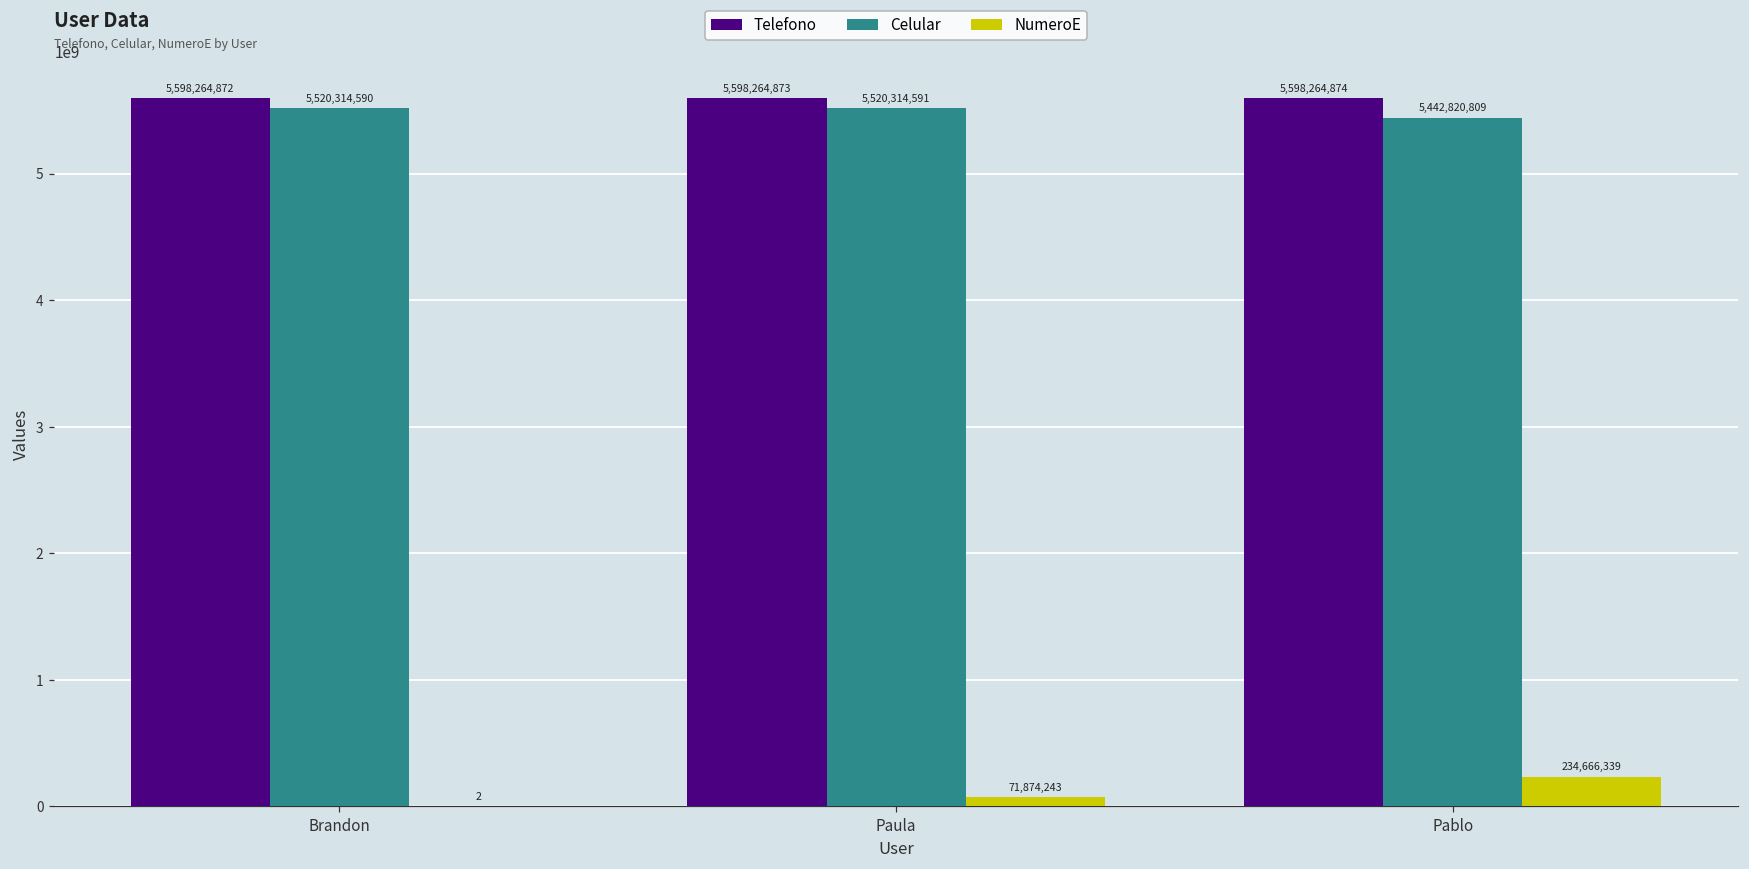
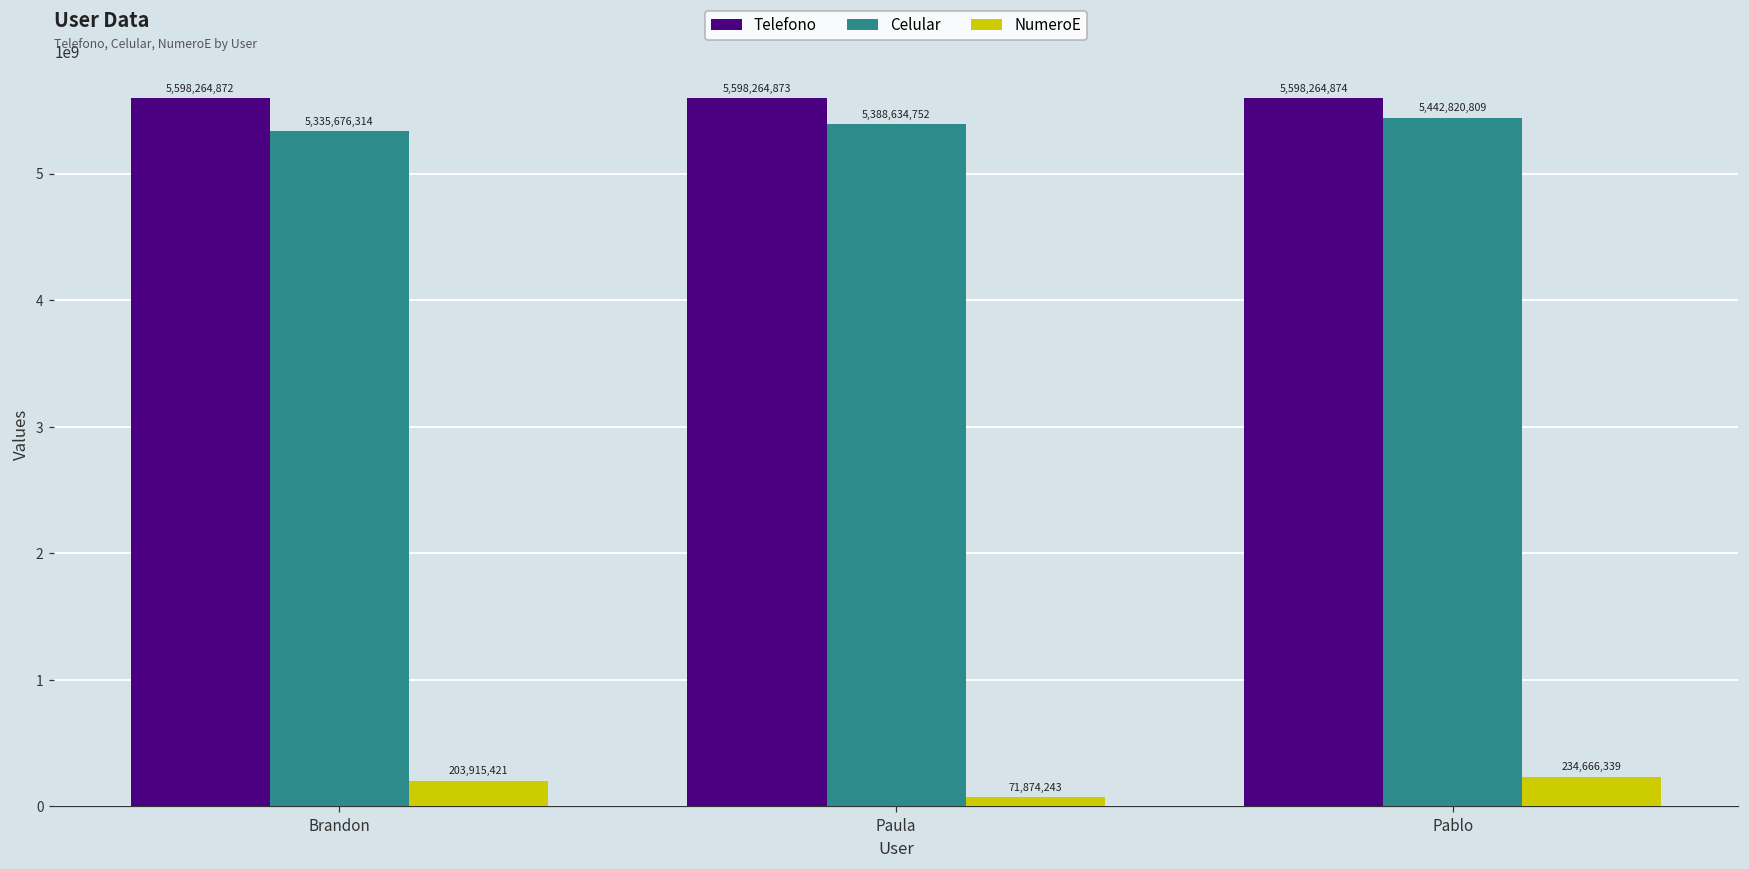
Celular, Brandon: 5,520,314,590 -> 5,335,676,314
NumeroE, Brandon: 2 -> 203,915,421
Celular, Paula: 5,520,314,591 -> 5,388,634,752
